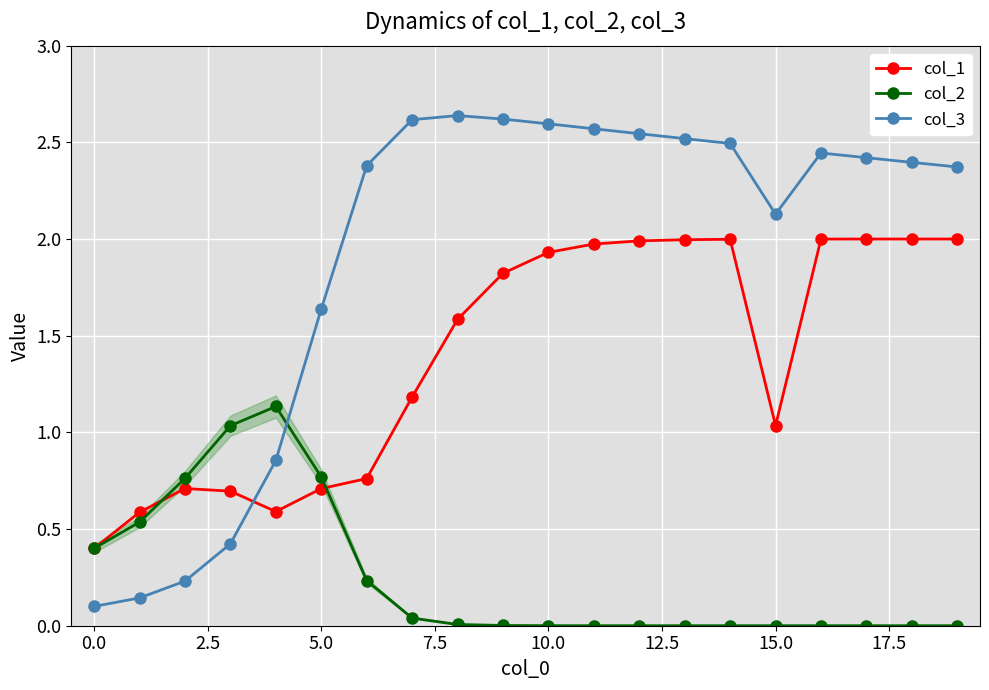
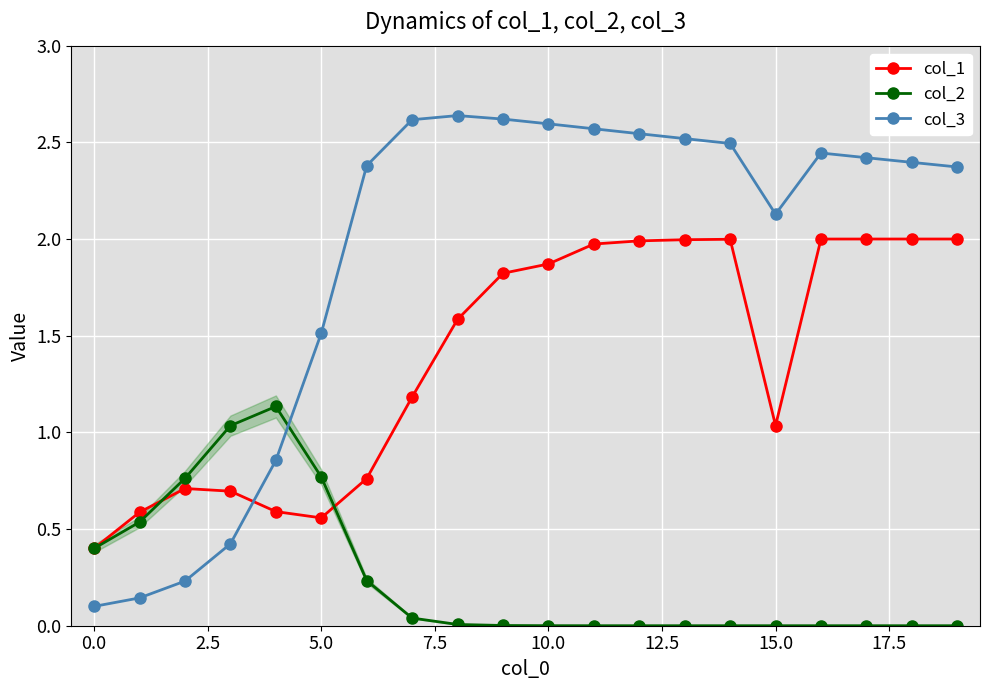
col_1, 5.0: 0.71 -> 0.56
col_3, 5.0: 1.64 -> 1.51
col_1, 10.0: 1.93 -> 1.87
